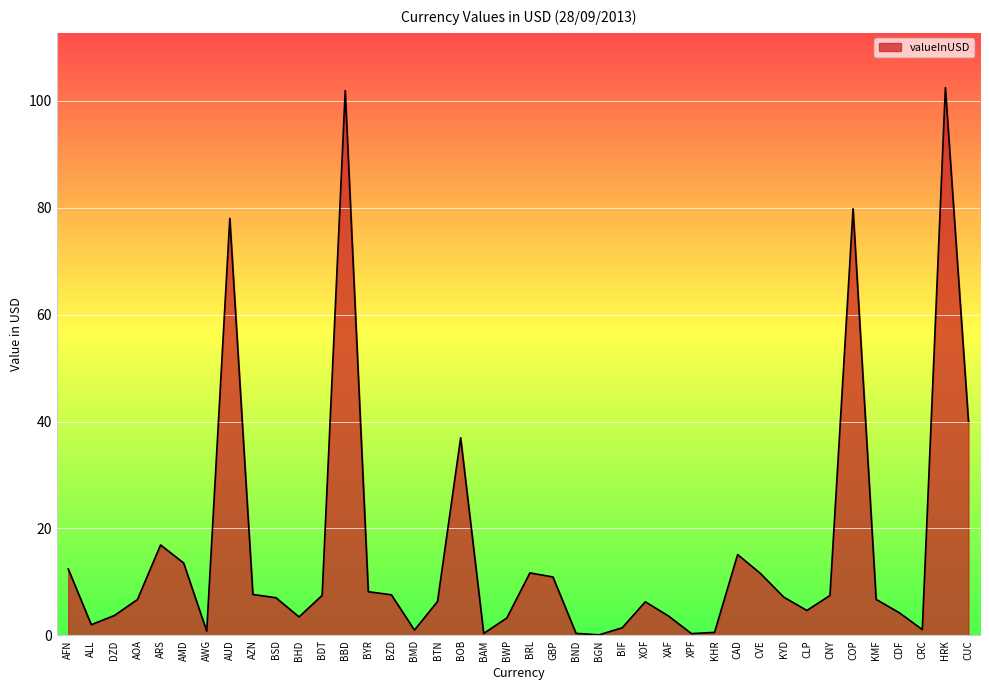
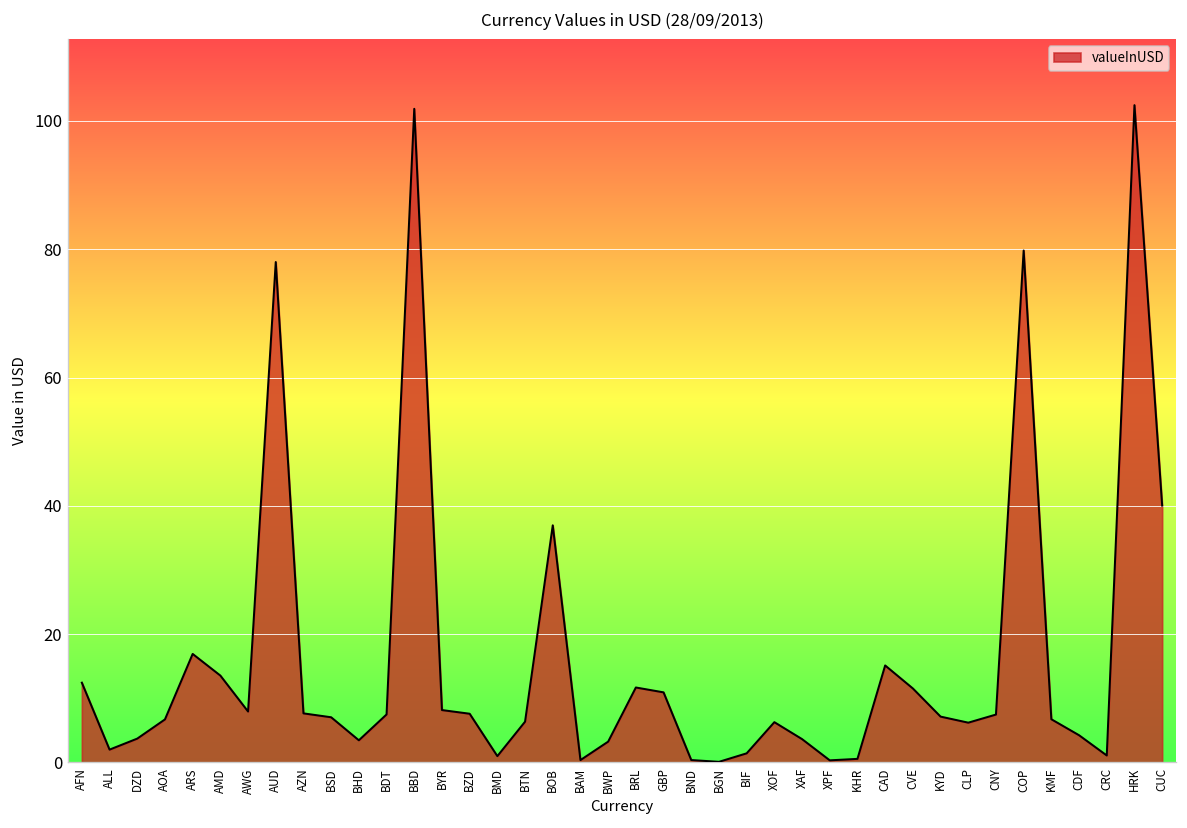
AWG: 1 -> 8
CLP: 5 -> 6
